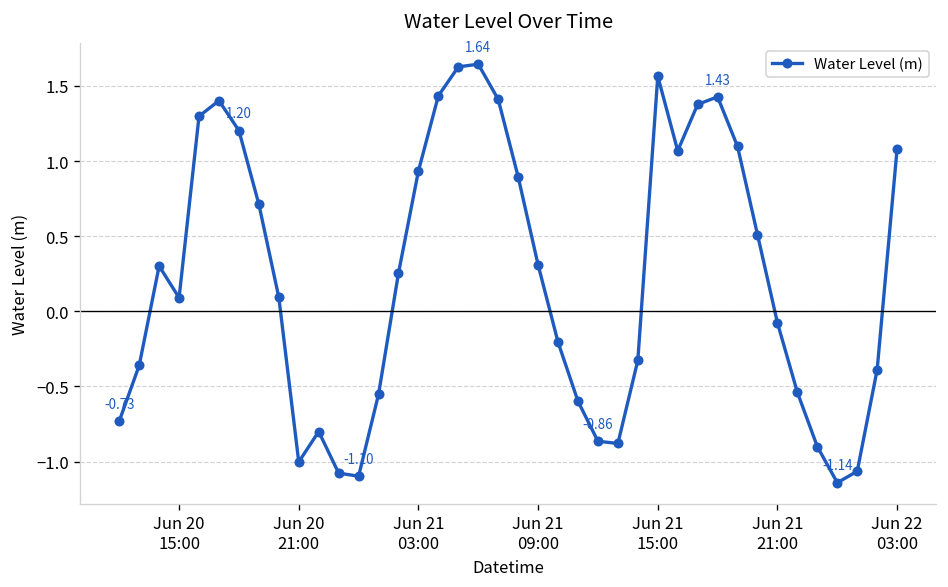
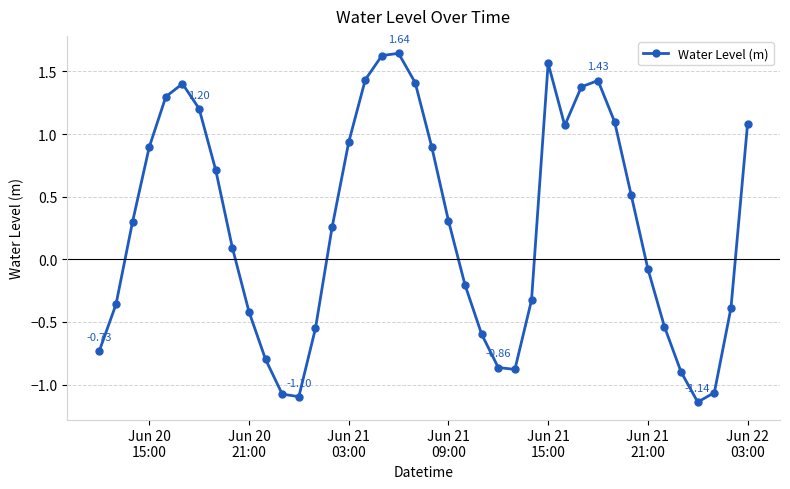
Jun 20 15:00: 0.09 -> 0.90
Jun 20 21:00: -1.00 -> -0.42
